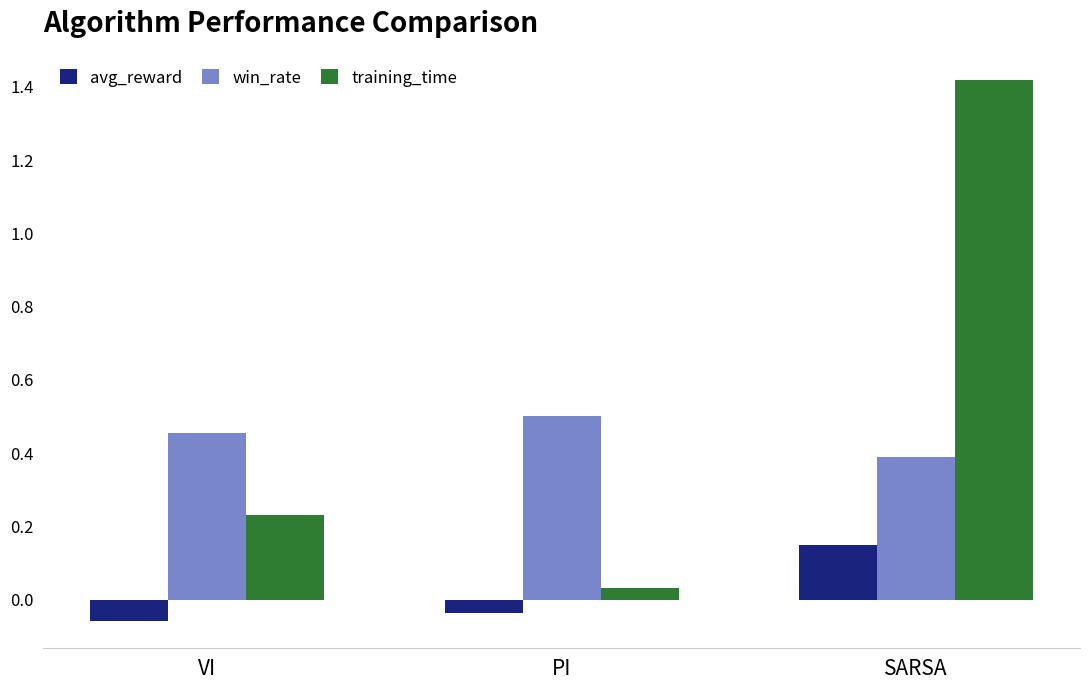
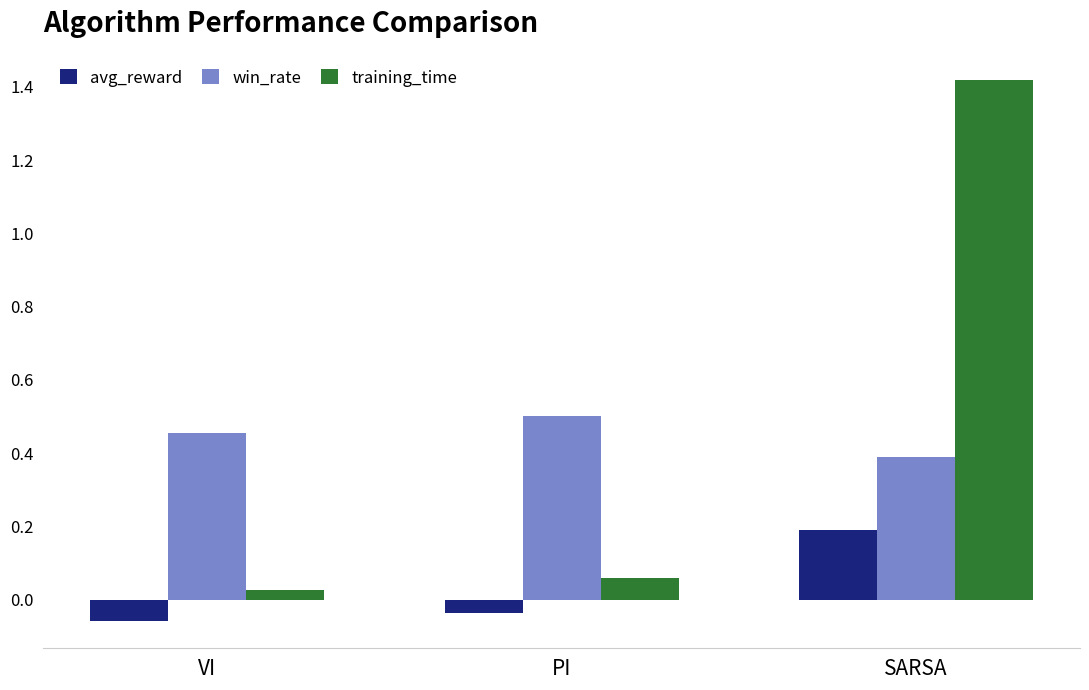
training_time, VI: 0.23 -> 0.03
training_time, PI: 0.03 -> 0.06
avg_reward, SARSA: 0.15 -> 0.19
